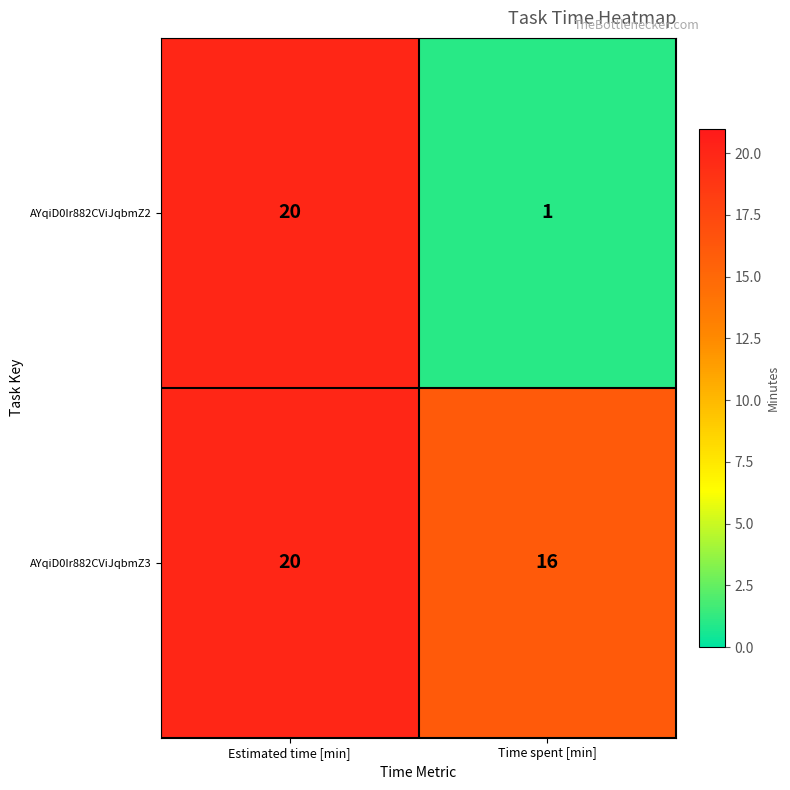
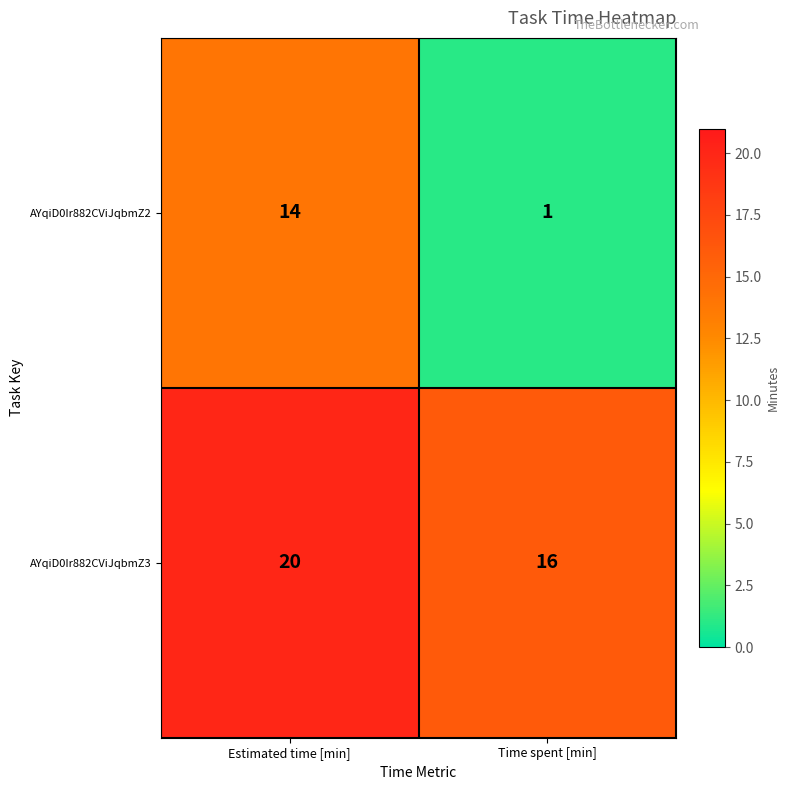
AYqiD0Ir882CViJqbmZ2, Estimated time [min]: 20 -> 14
